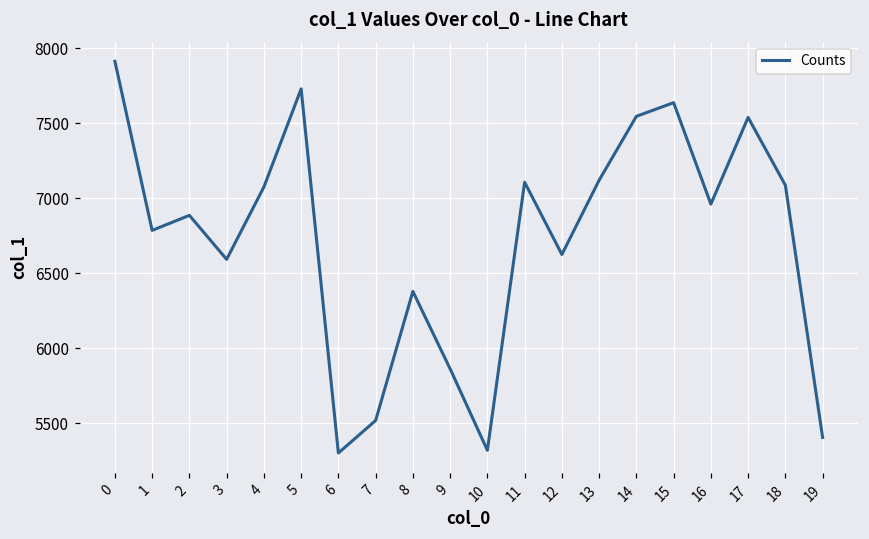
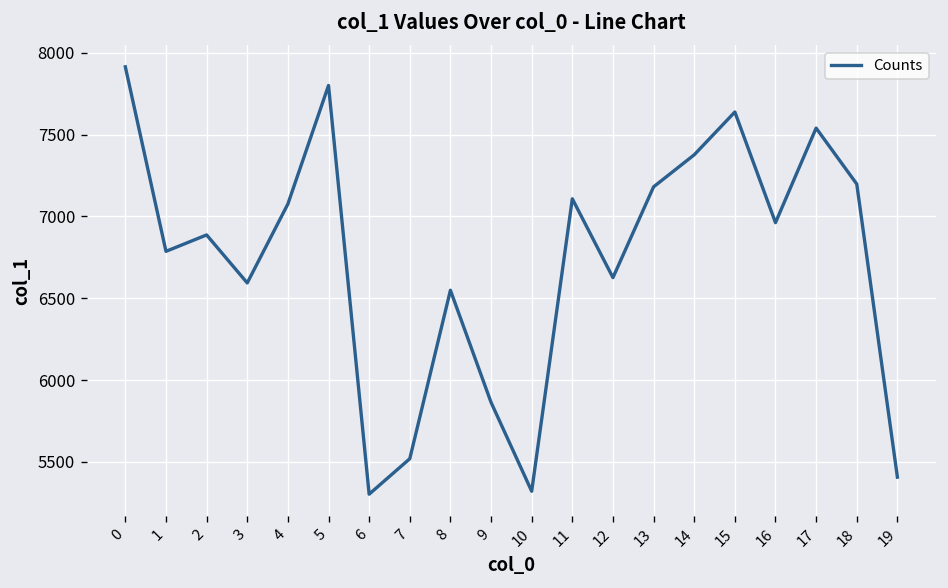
5: 7730 -> 7800
8: 6380 -> 6550
13: 7120 -> 7180
14: 7550 -> 7380
18: 7090 -> 7200
